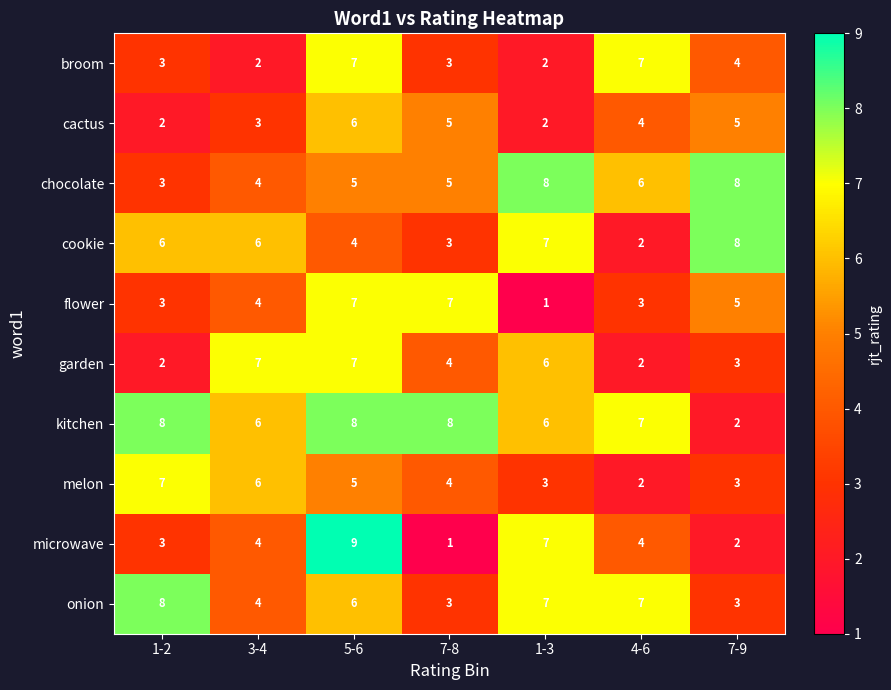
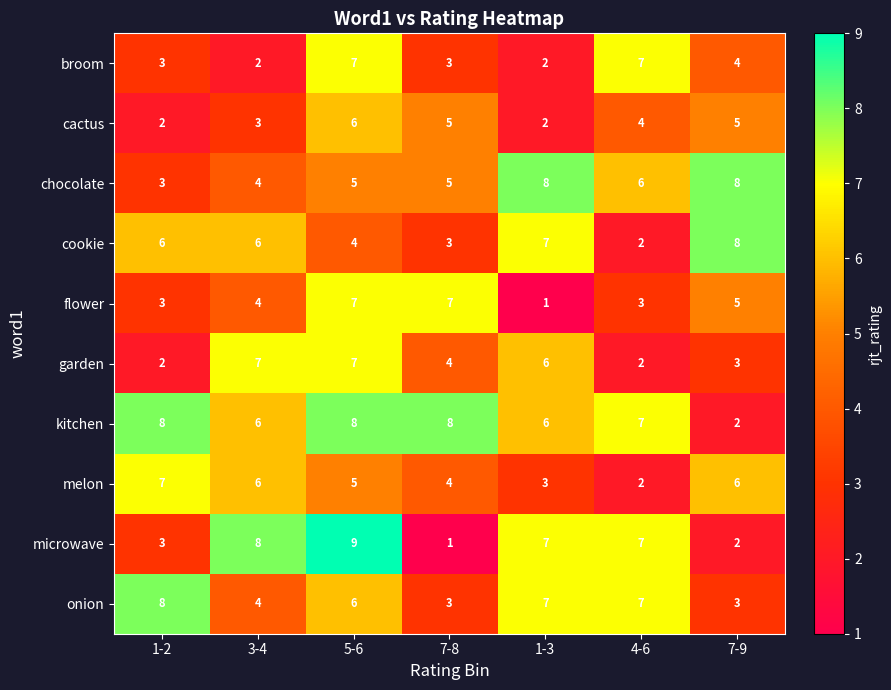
melon, 7-9: 3 -> 6
microwave, 3-4: 4 -> 8
microwave, 4-6: 4 -> 7
